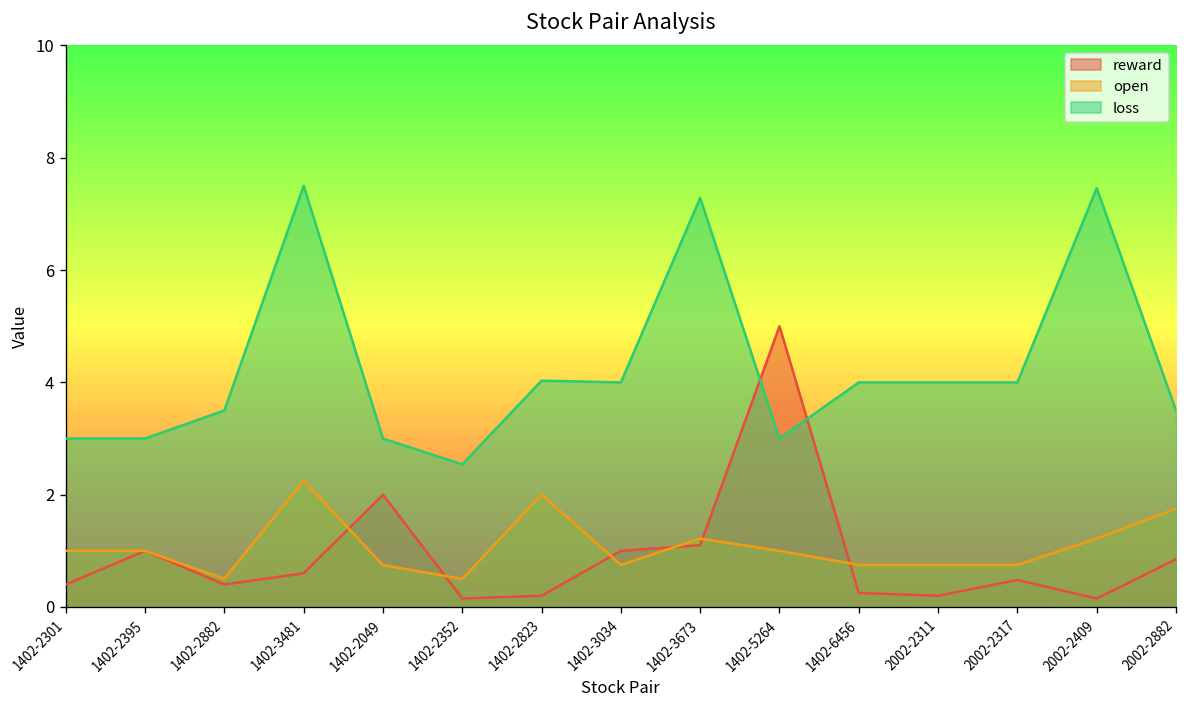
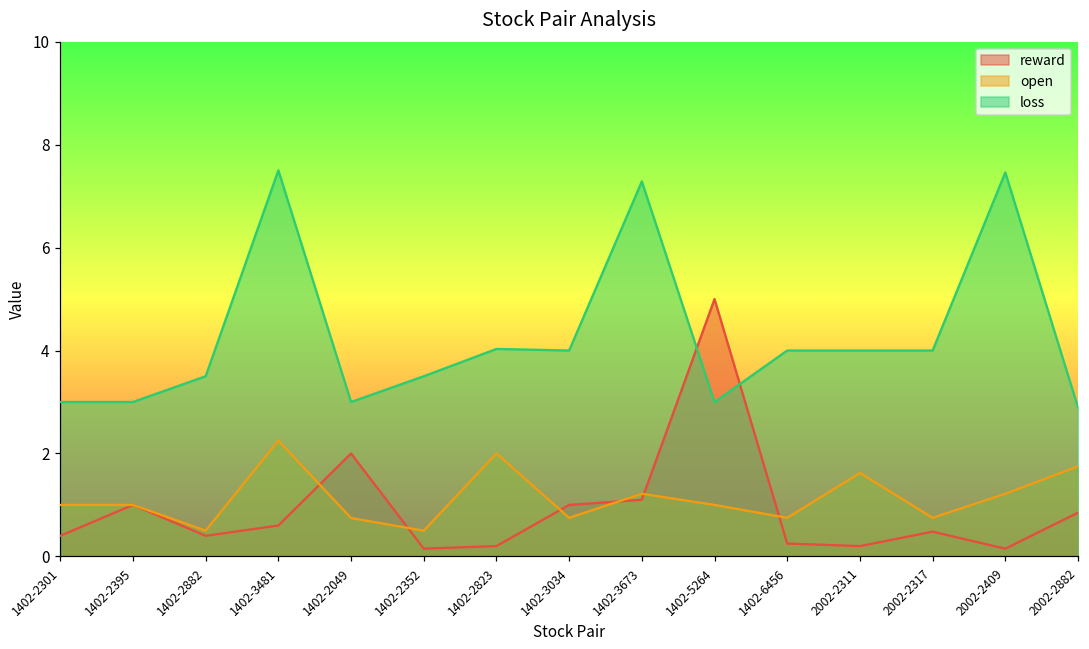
loss, 1402-2352: 2.5 -> 3.5
open, 2002-2311: 0.7 -> 1.6
loss, 2002-2882: 3.5 -> 2.9
